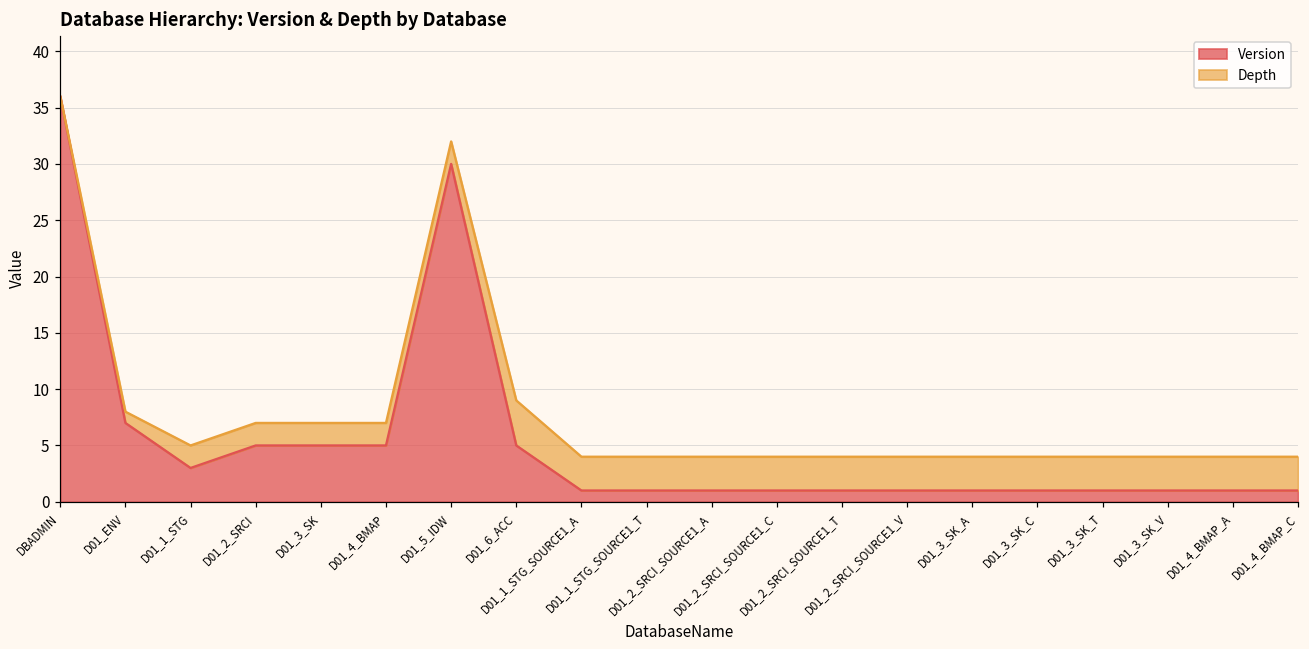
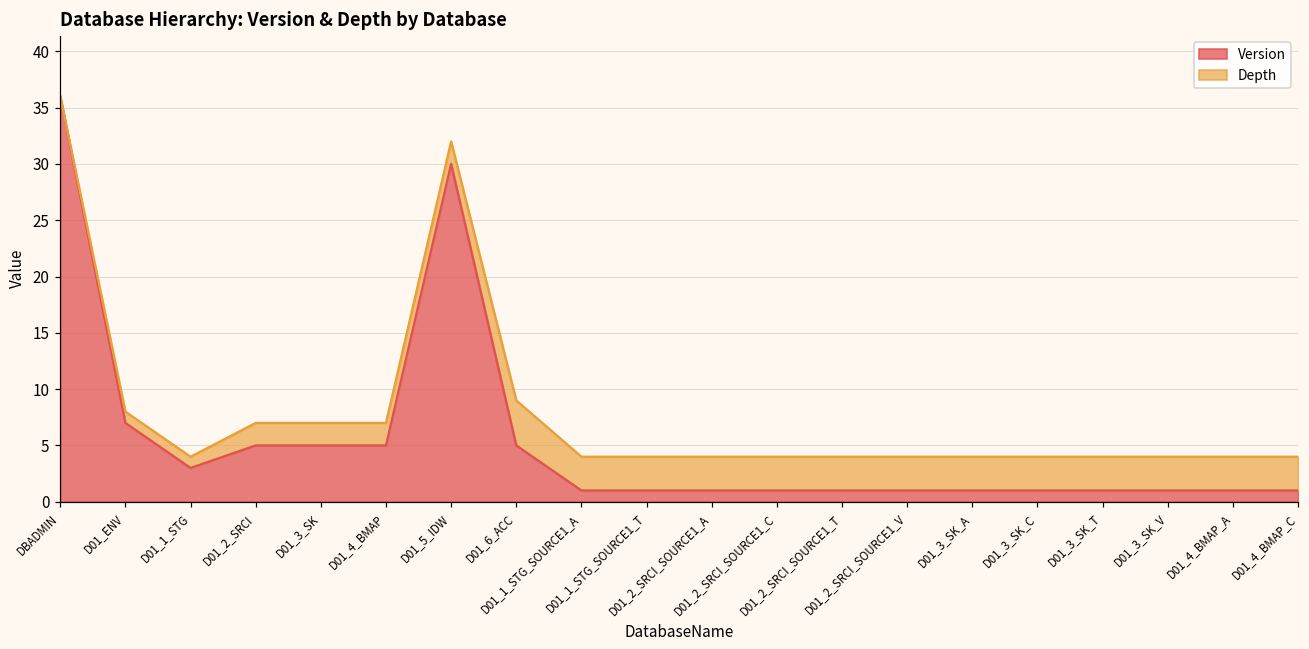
Depth, D01_1_STG: 2 -> 1
